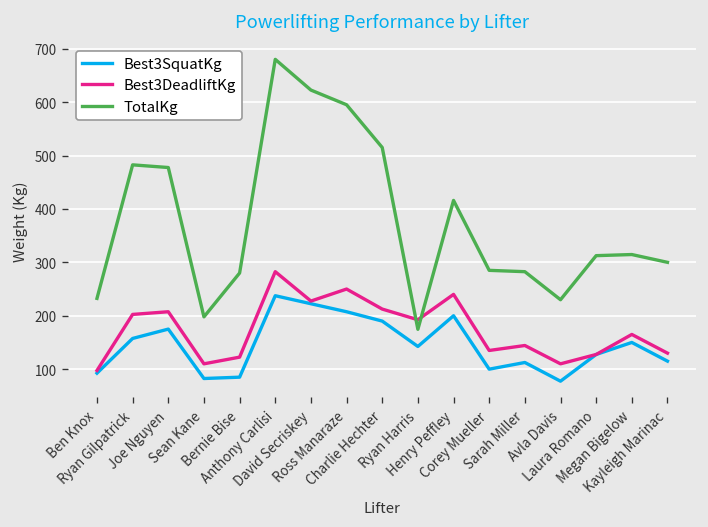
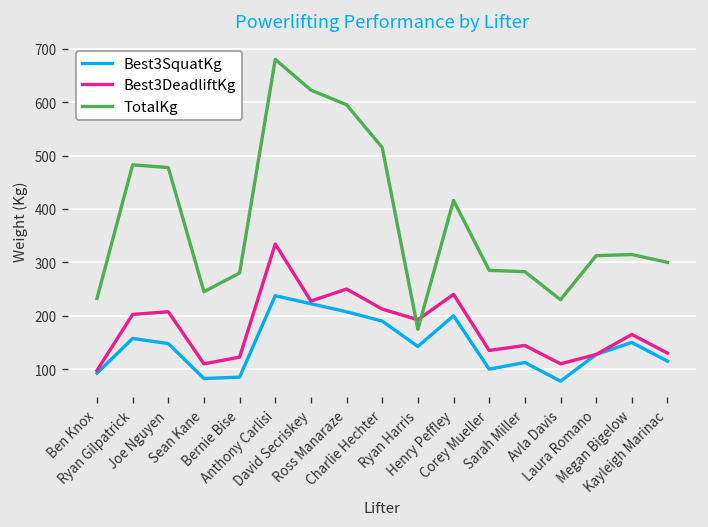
Best3SquatKg, Joe Nguyen: 180 -> 150
TotalKg, Sean Kane: 200 -> 250
Best3DeadliftKg, Anthony Carlisi: 280 -> 330
